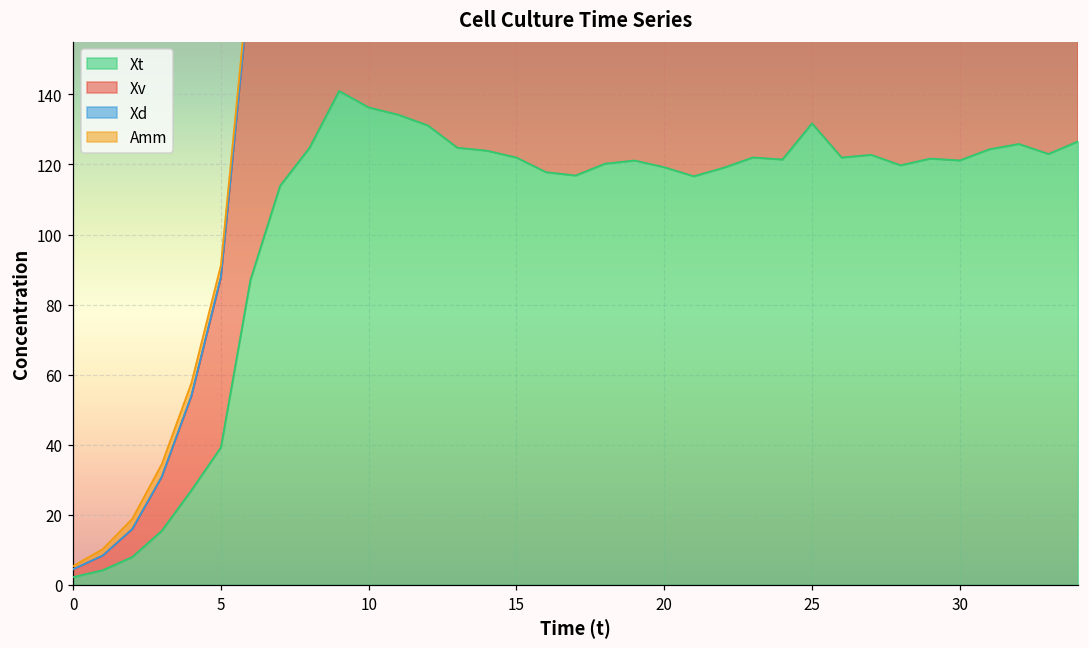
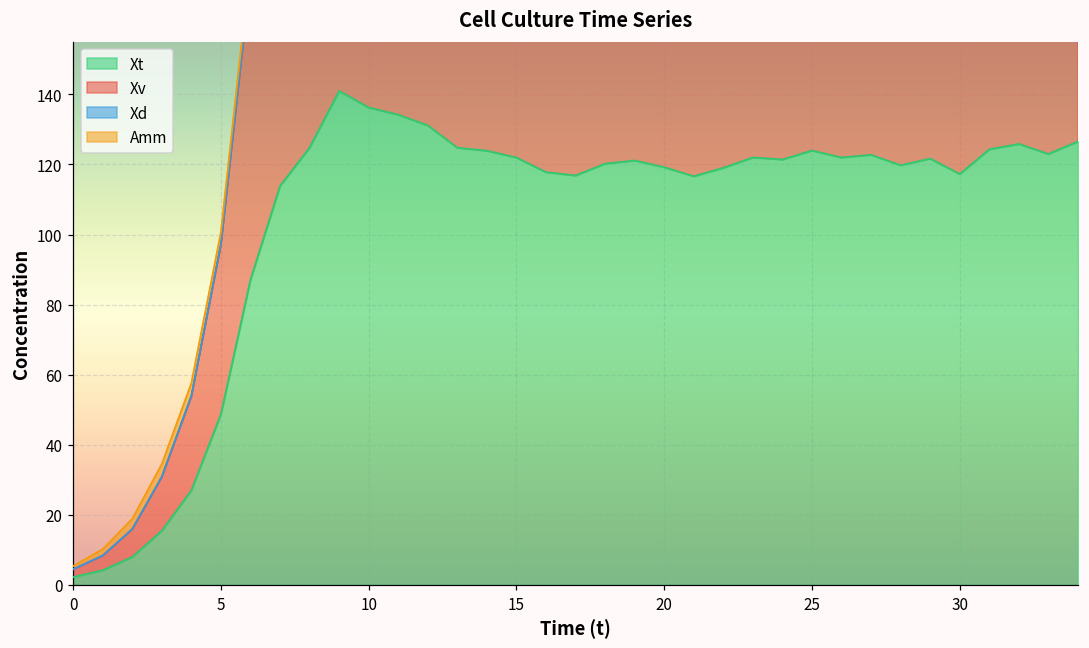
Xt, 5: 39 -> 49
Xt, 25: 132 -> 124
Xt, 30: 121 -> 117
